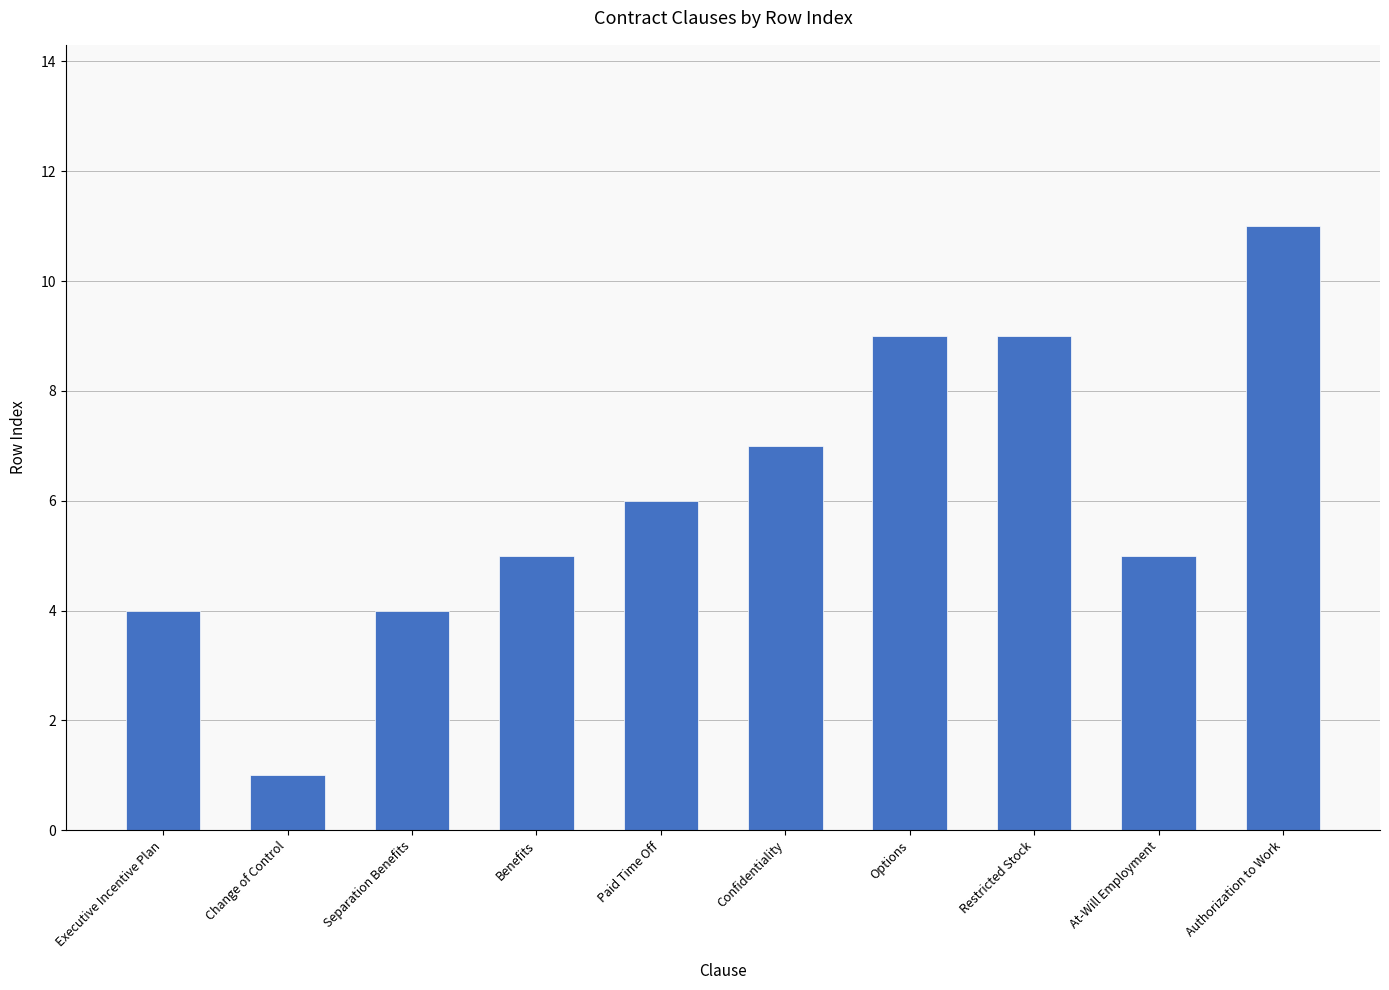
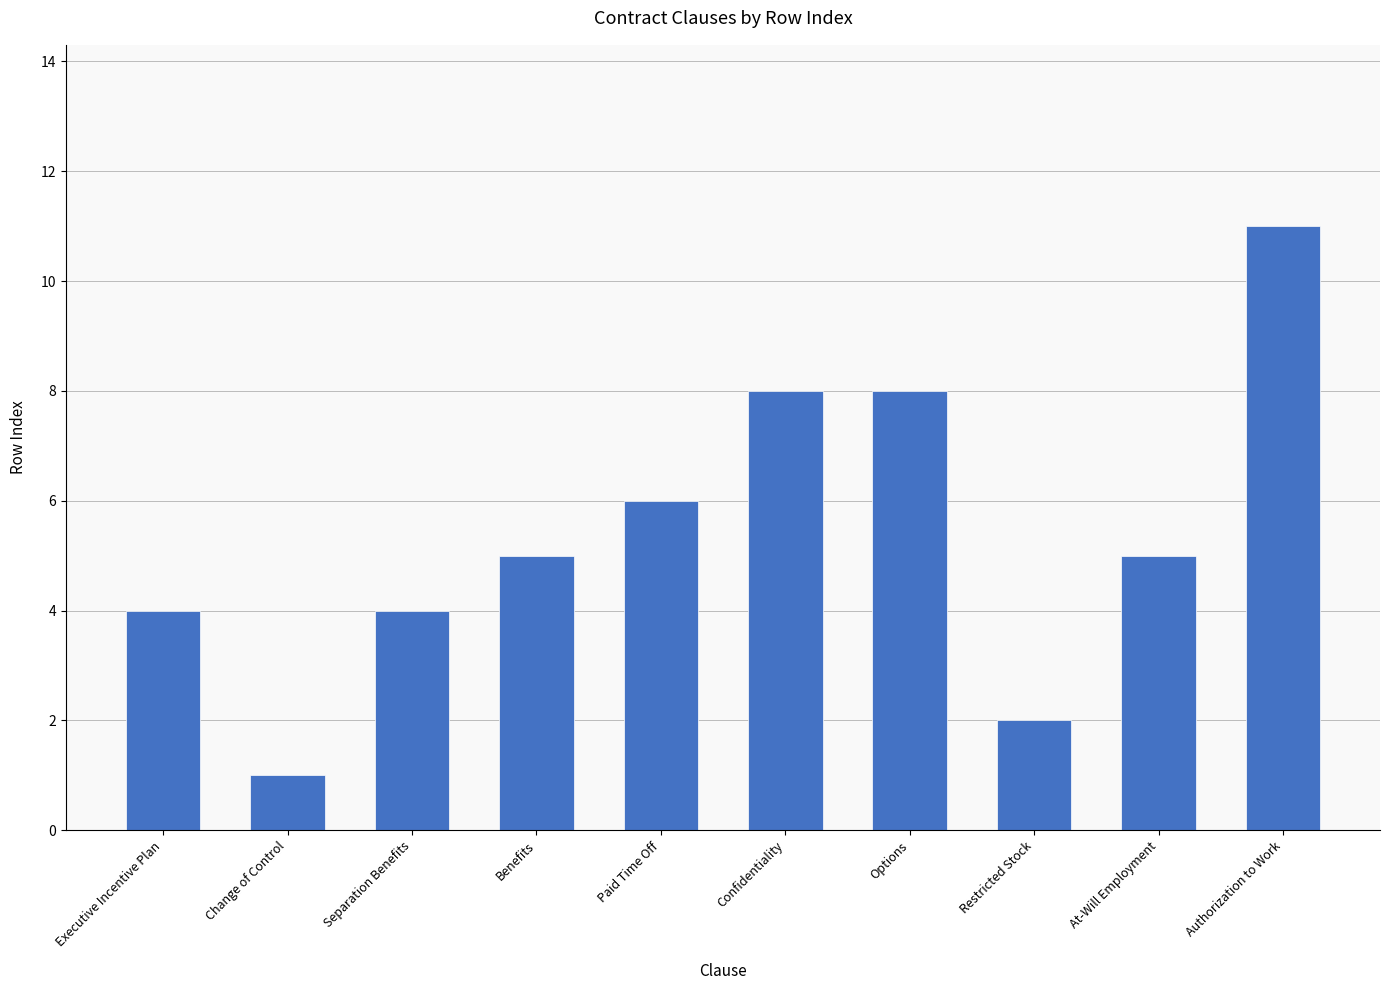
Confidentiality: 7 -> 8
Options: 9 -> 8
Restricted Stock: 9 -> 2
